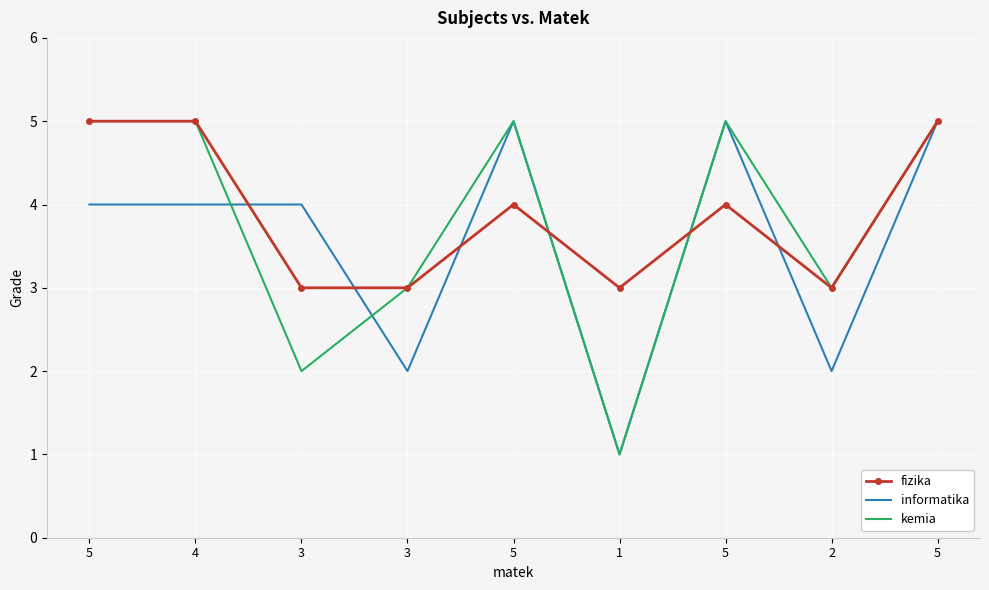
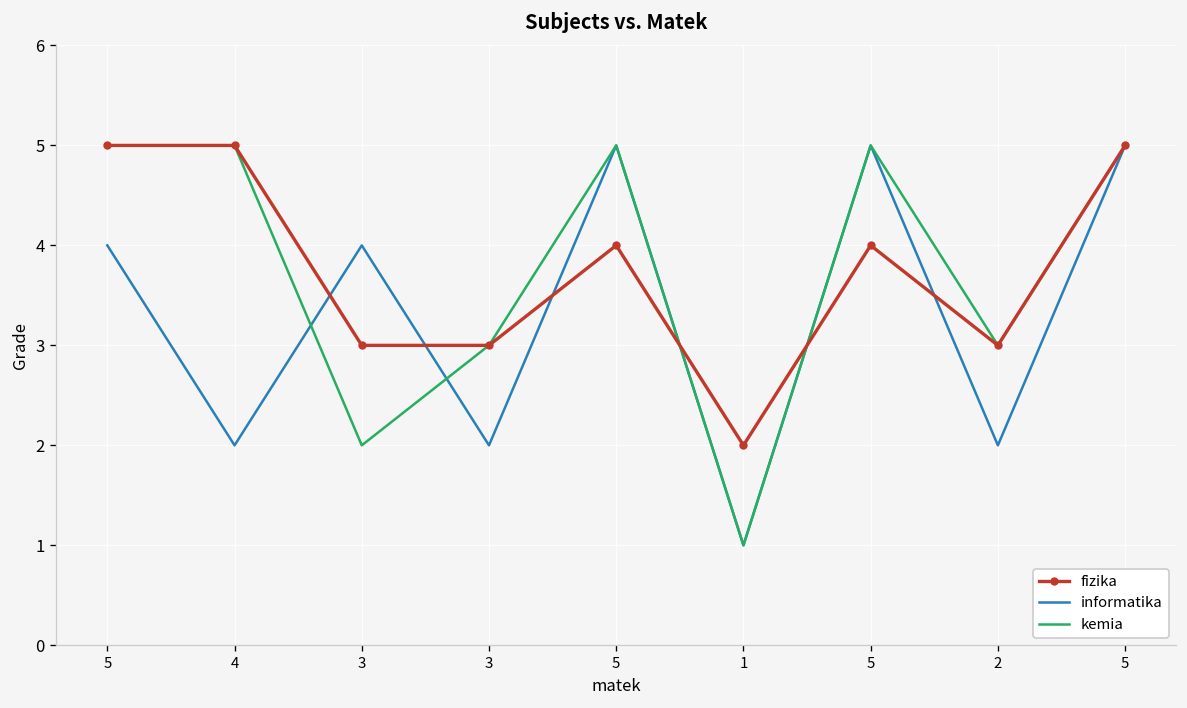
informatika, 4: 4 -> 2
fizika, 1: 3 -> 2
